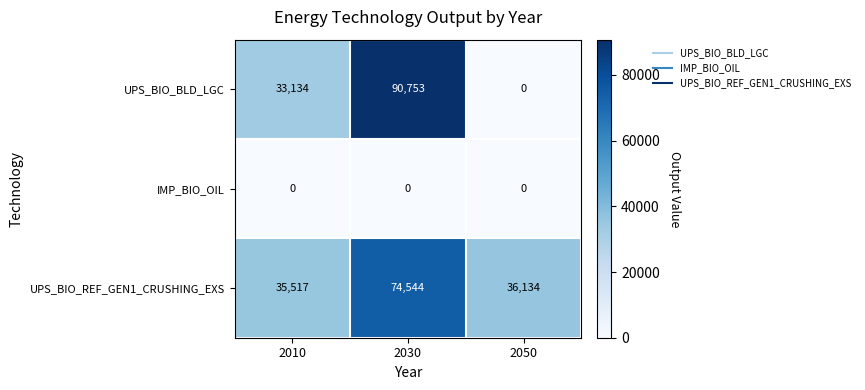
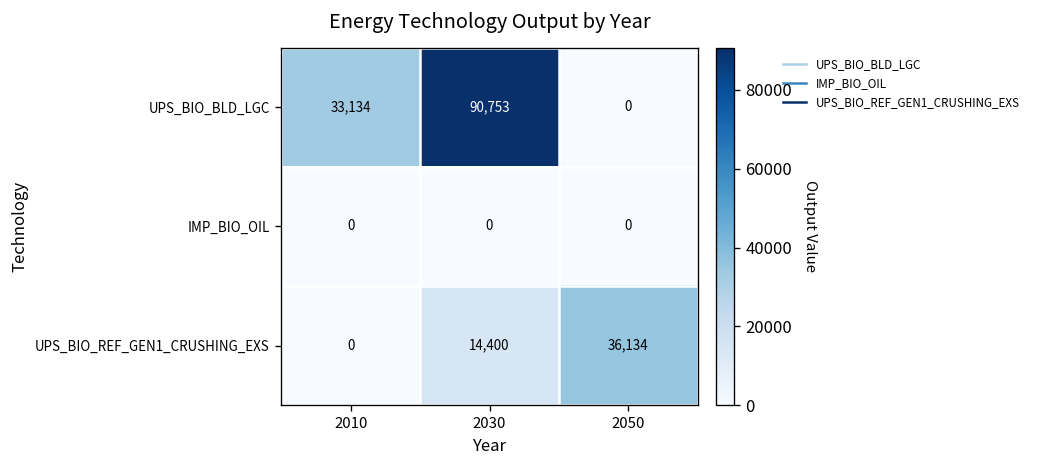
UPS_BIO_REF_GEN1_CRUSHING_EXS, 2010: 35,517 -> 0
UPS_BIO_REF_GEN1_CRUSHING_EXS, 2030: 74,544 -> 14,400
